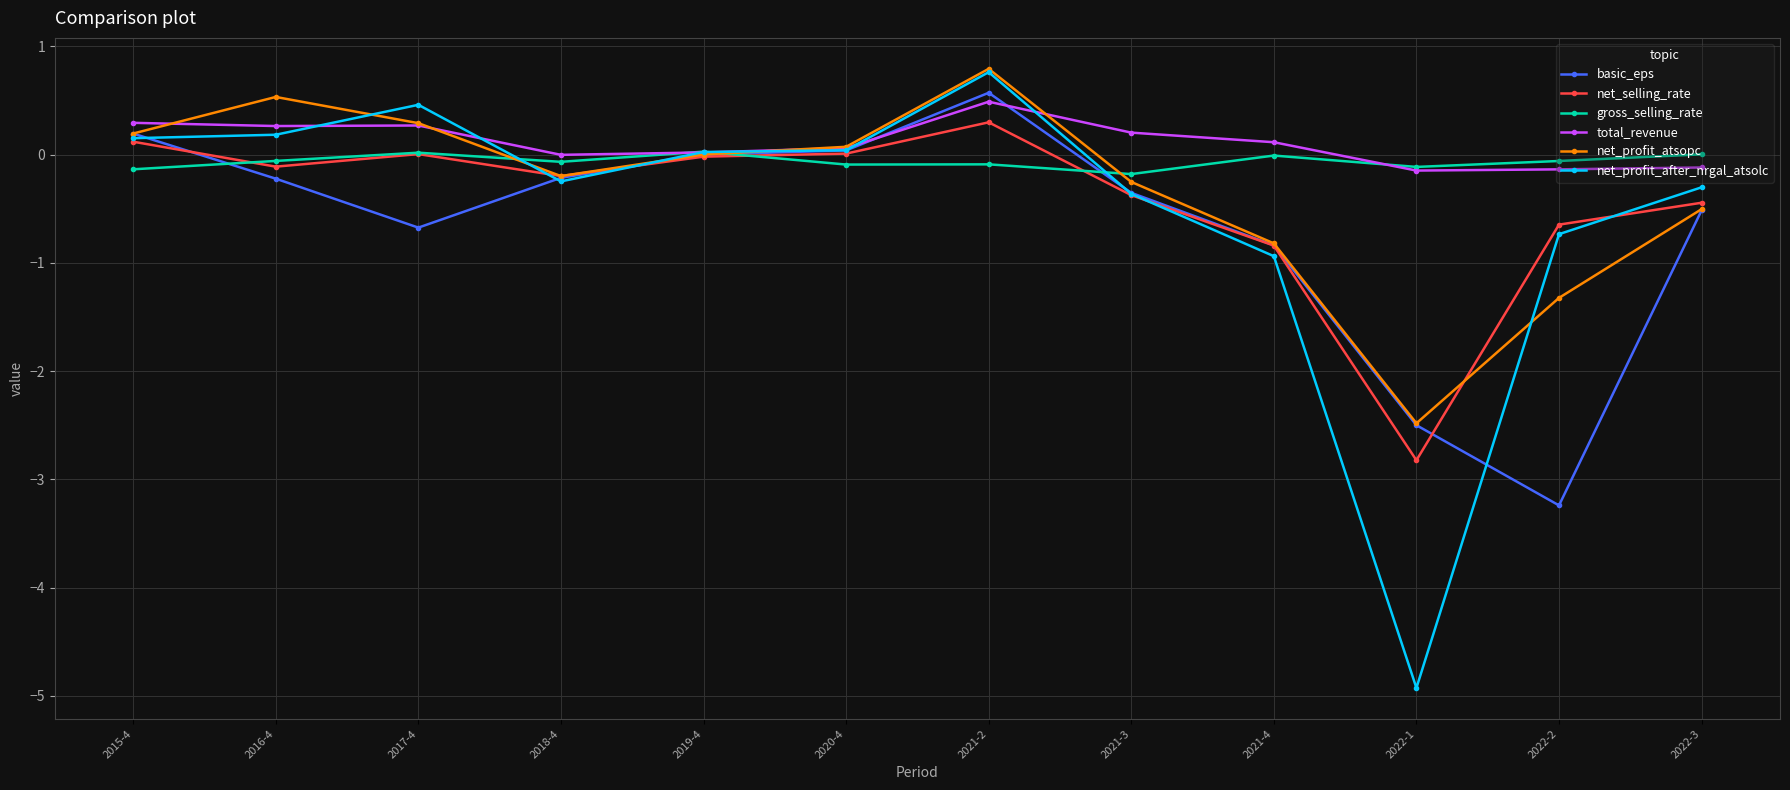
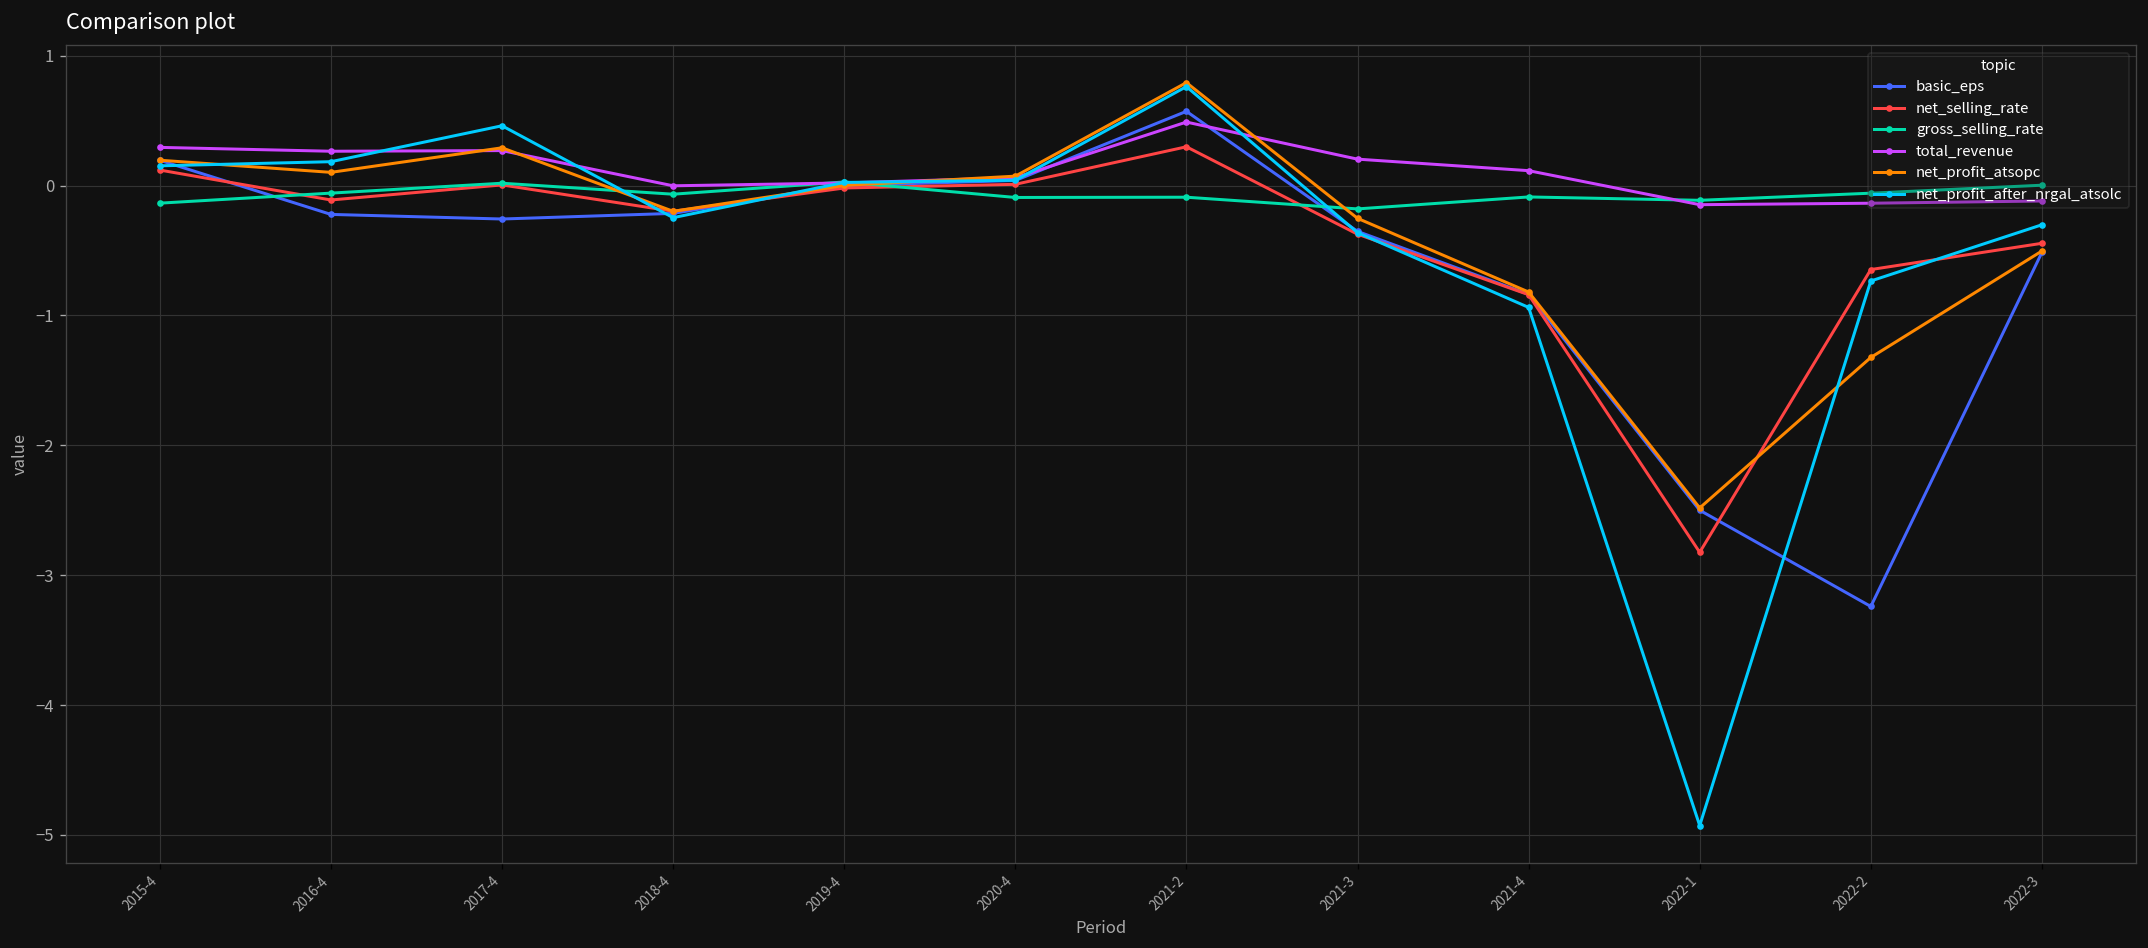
net_profit_atsopc, 2016-4: 0.53 -> 0.10
basic_eps, 2017-4: -0.67 -> -0.26
gross_selling_rate, 2021-4: -0.01 -> -0.09
